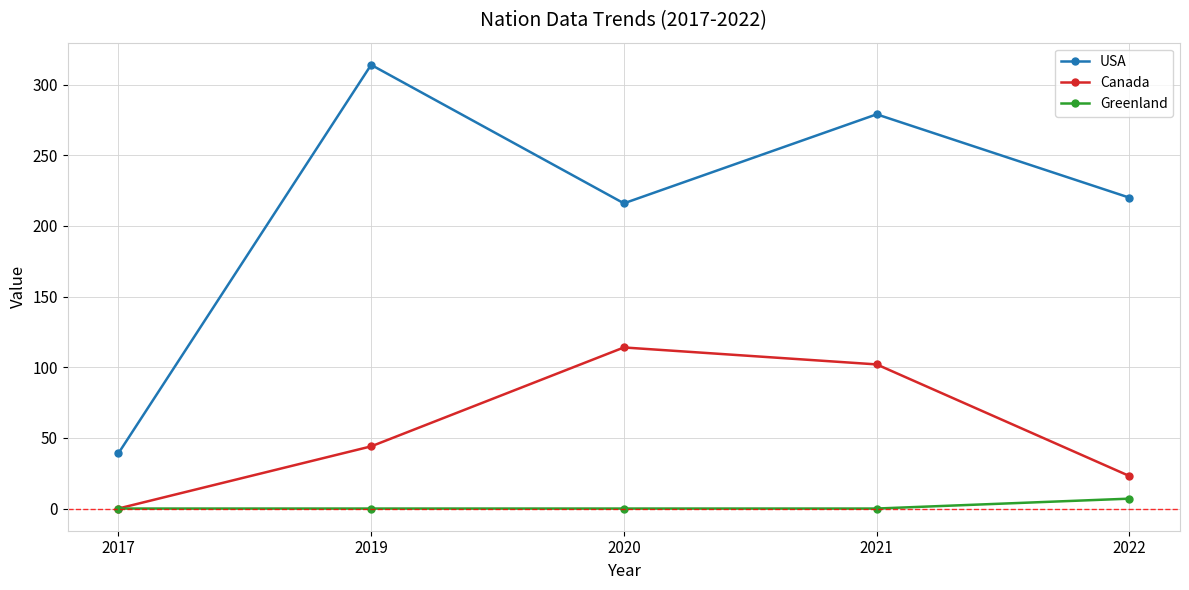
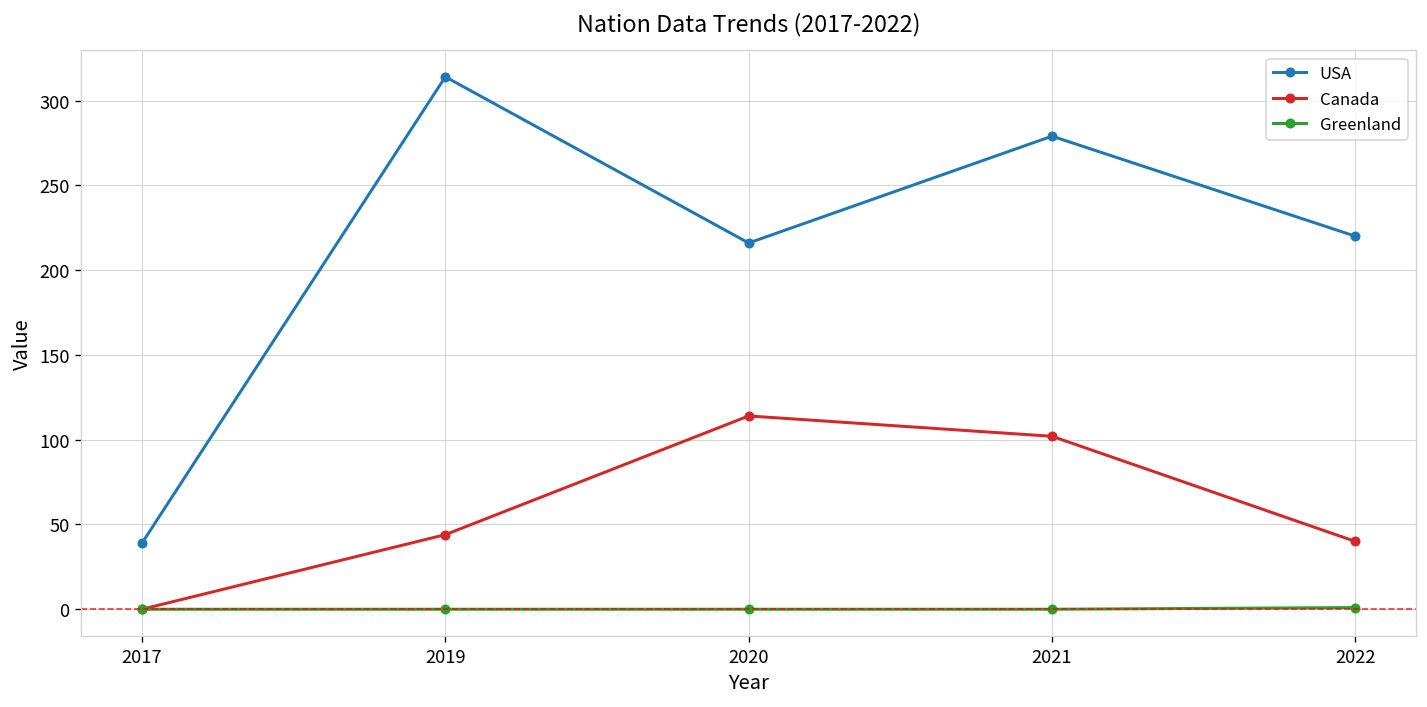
Canada, 2022: 23 -> 40
Greenland, 2022: 7 -> 1
